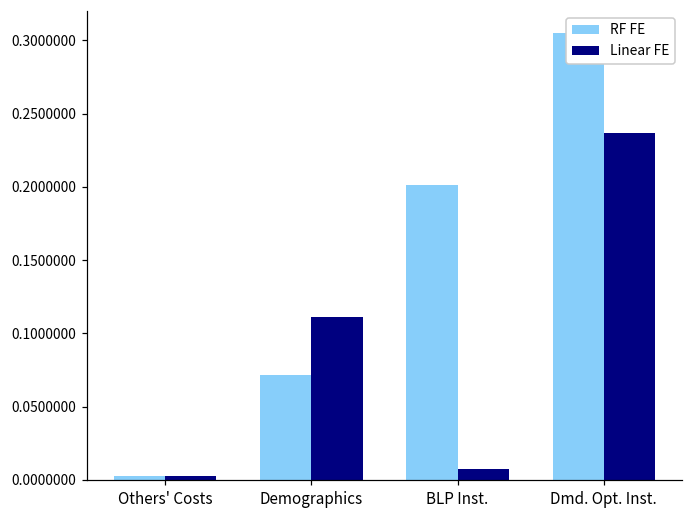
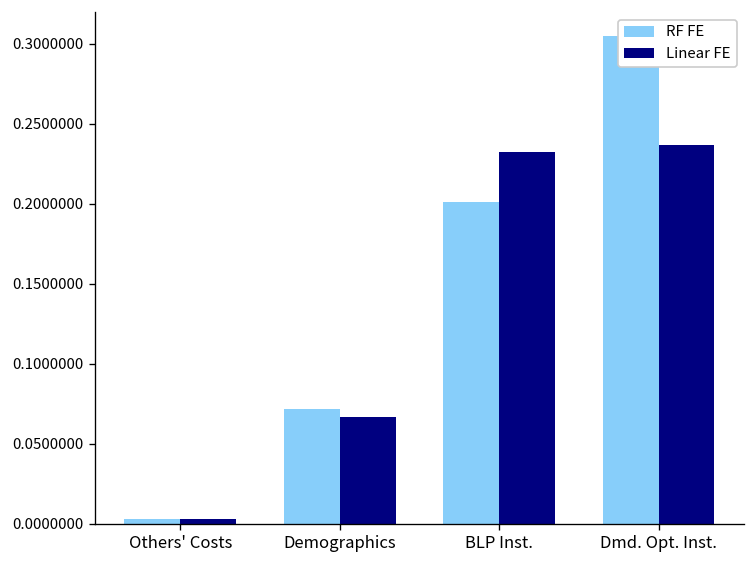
Linear FE, Demographics: 0.111 -> 0.067
Linear FE, BLP Inst.: 0.008 -> 0.232
